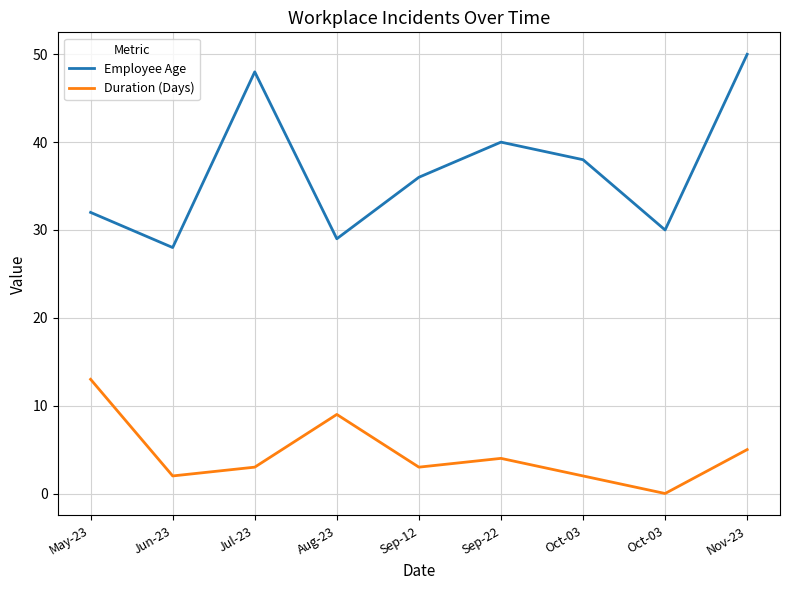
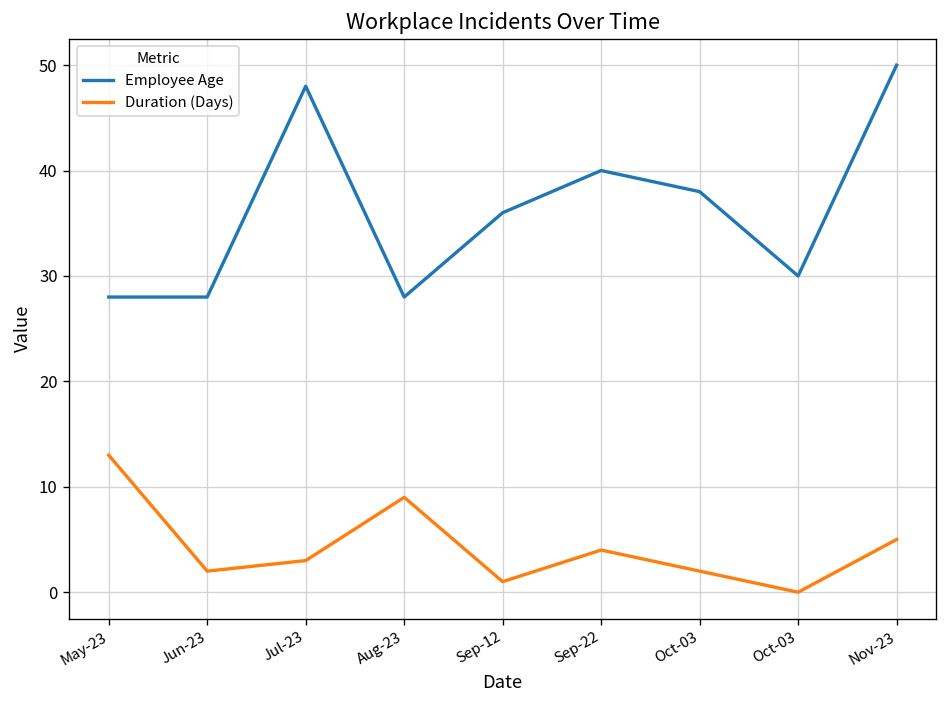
Employee Age, May-23: 32 -> 28
Employee Age, Aug-23: 29 -> 28
Duration (Days), Sep-12: 3 -> 1
